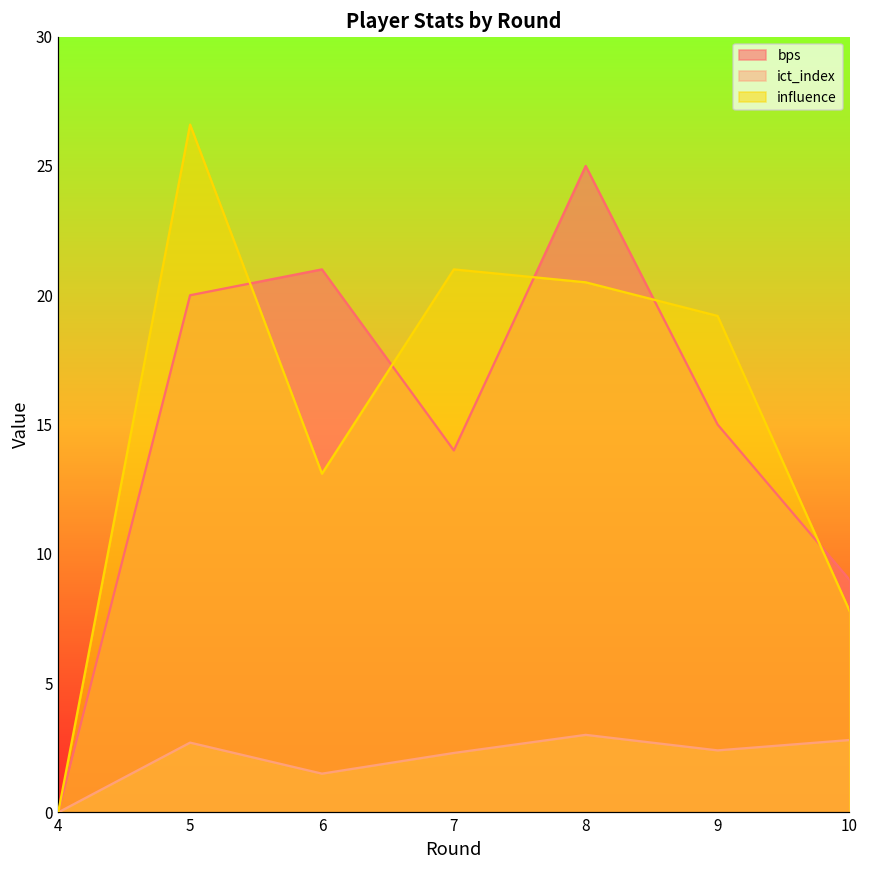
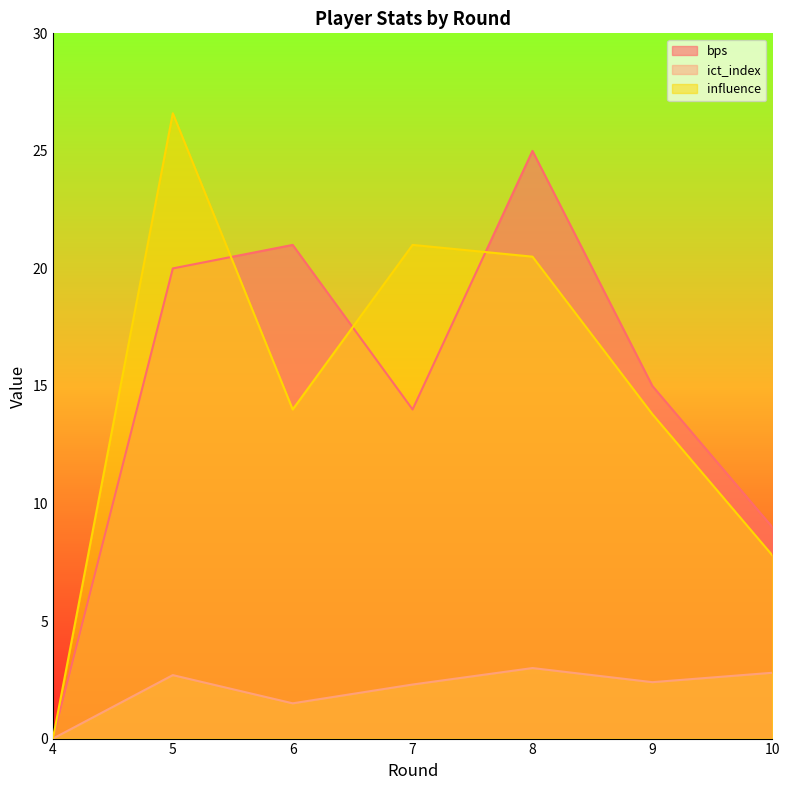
influence, 6: 13.1 -> 14.0
influence, 9: 19.2 -> 13.8
